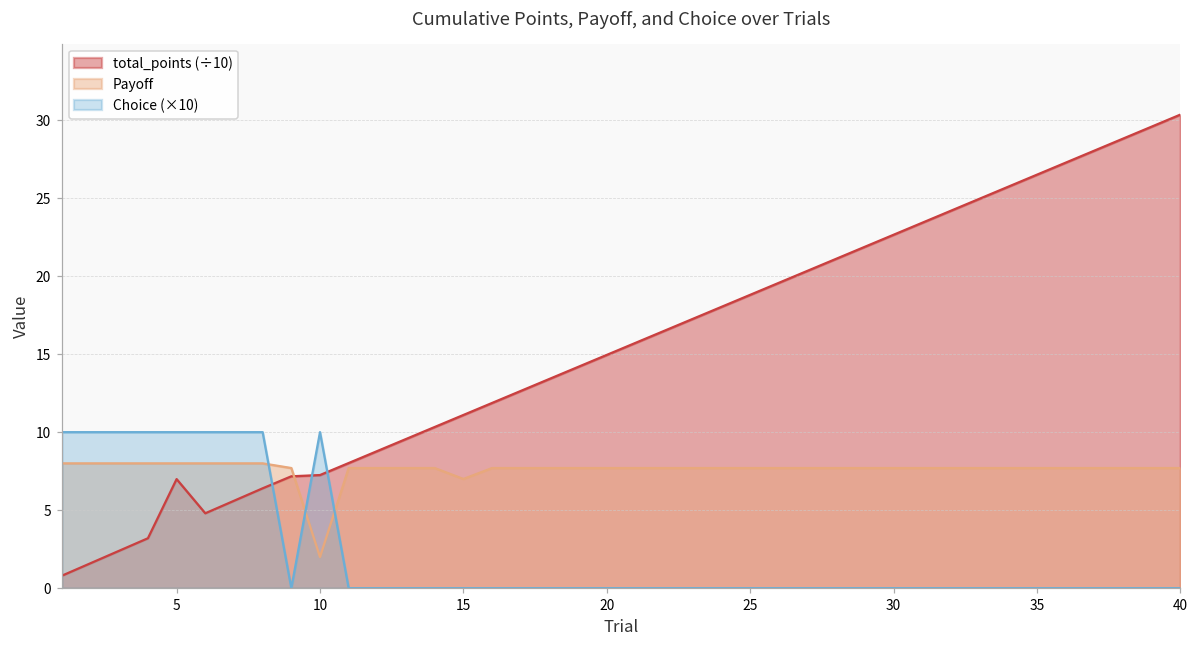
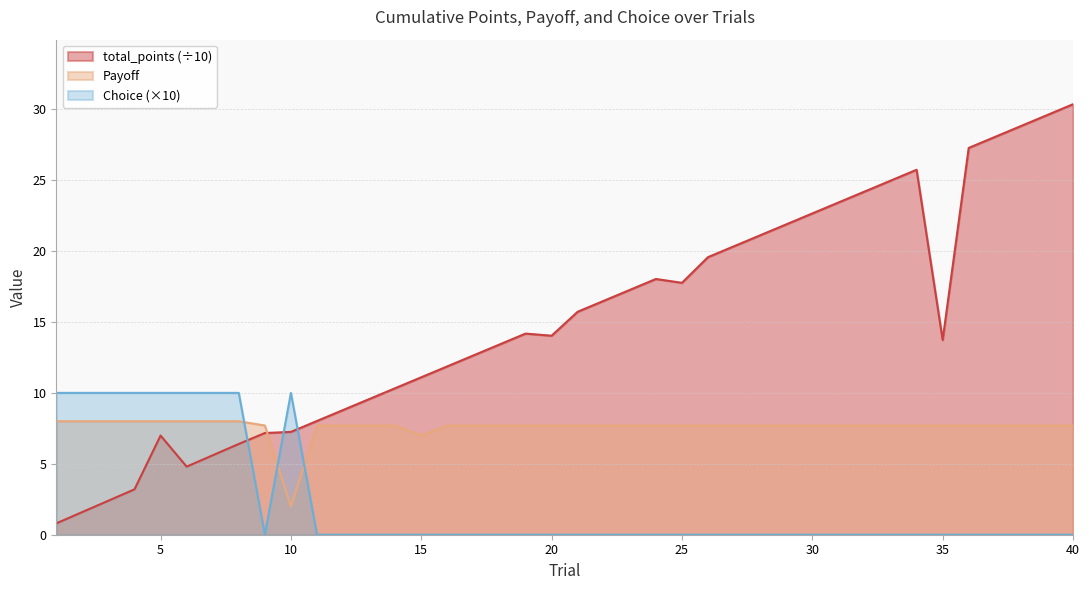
total_points (÷10), 20: 15.0 -> 14.0
total_points (÷10), 25: 18.8 -> 17.8
total_points (÷10), 35: 26.5 -> 13.7
